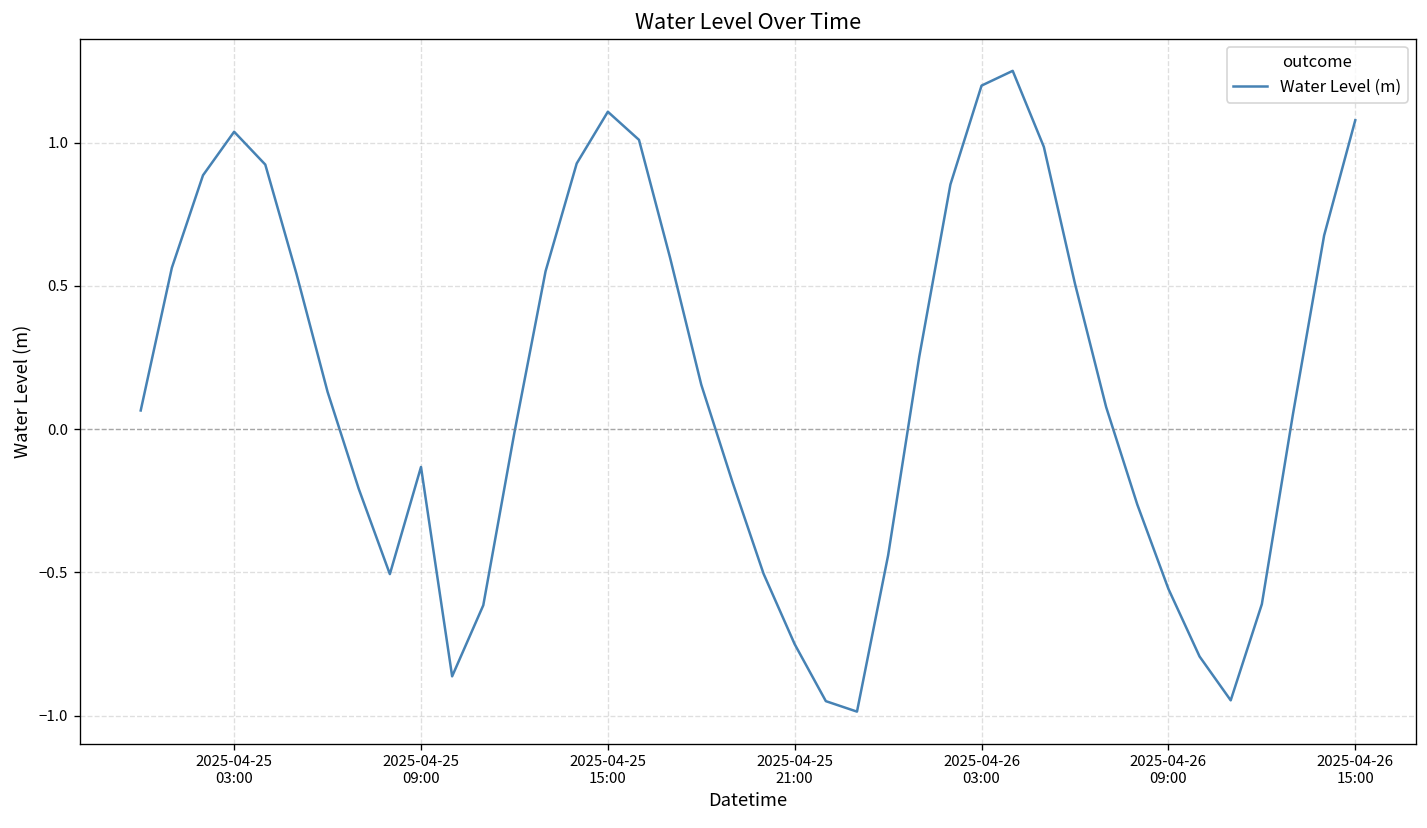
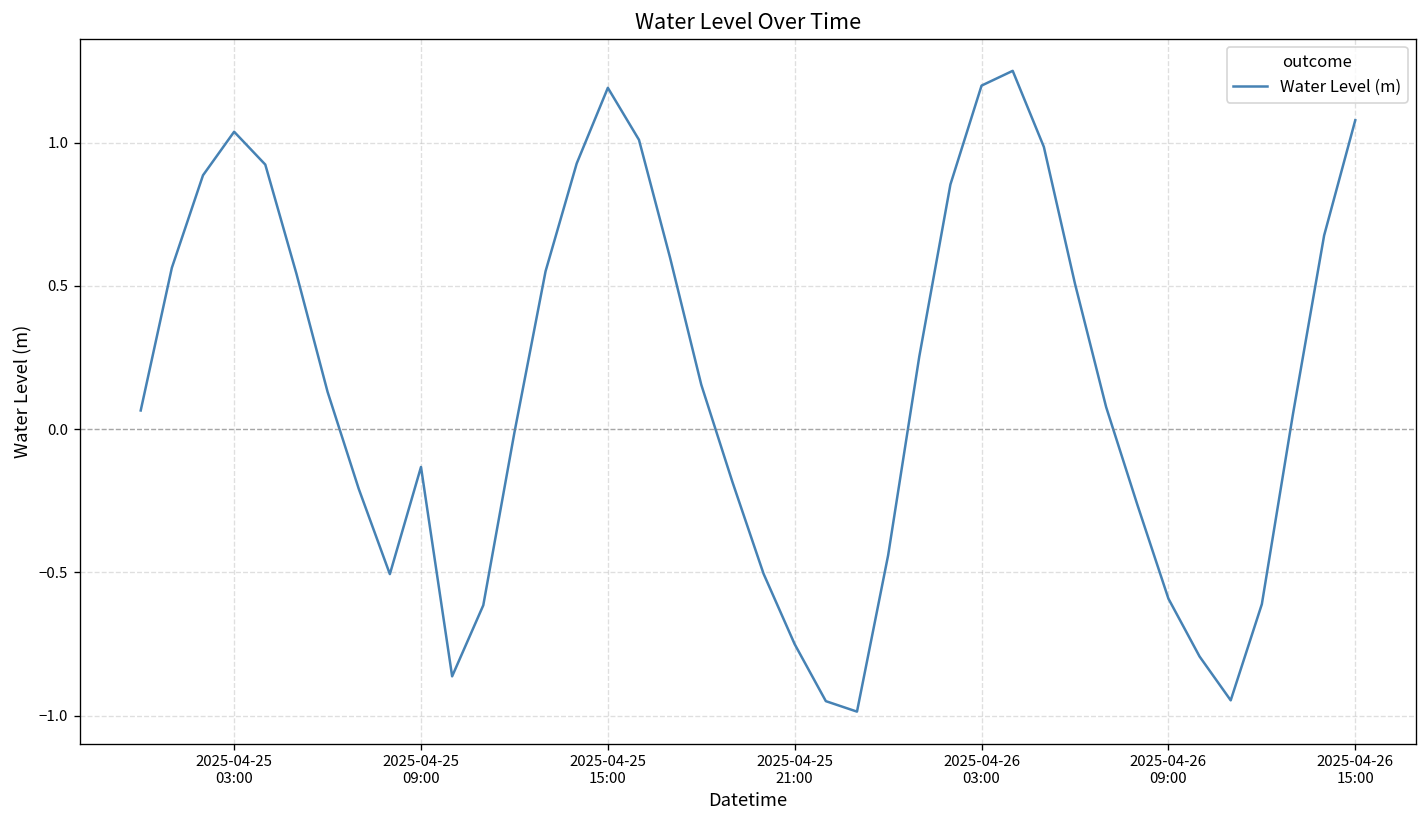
2025-04-25 15:00: 1.11 -> 1.19
2025-04-26 09:00: -0.56 -> -0.59
